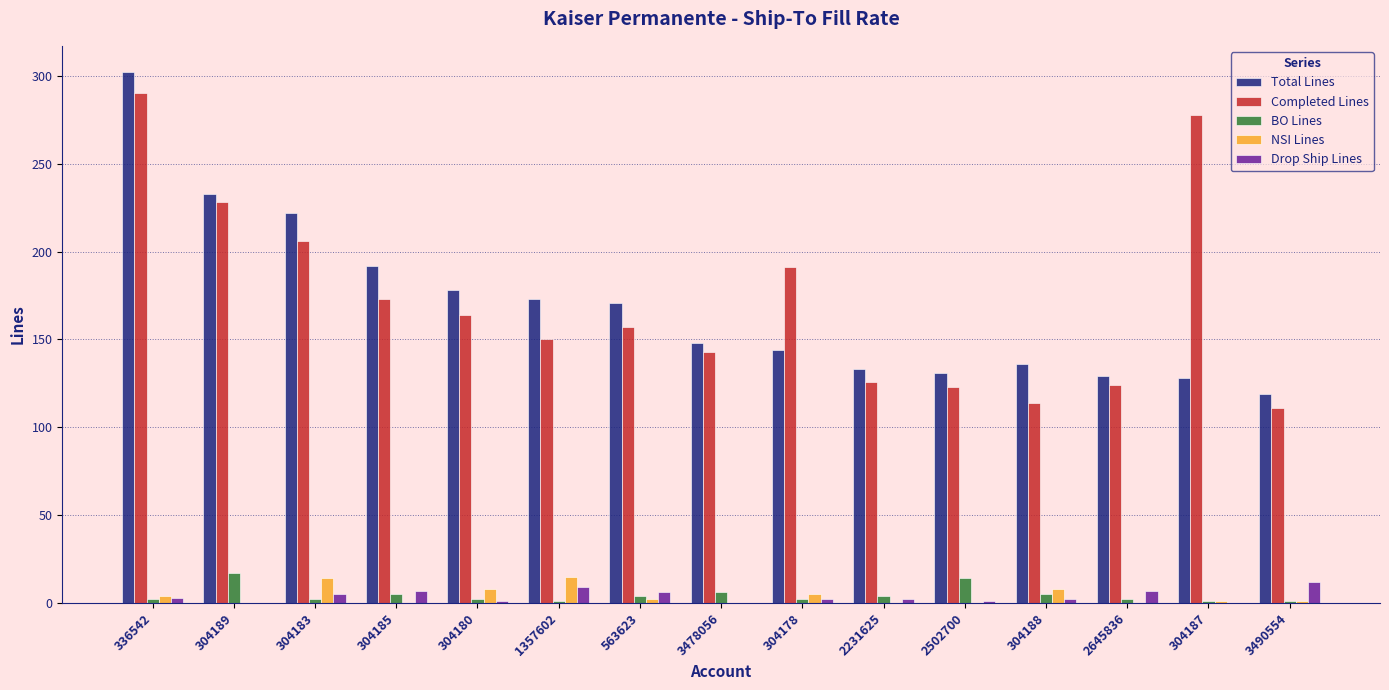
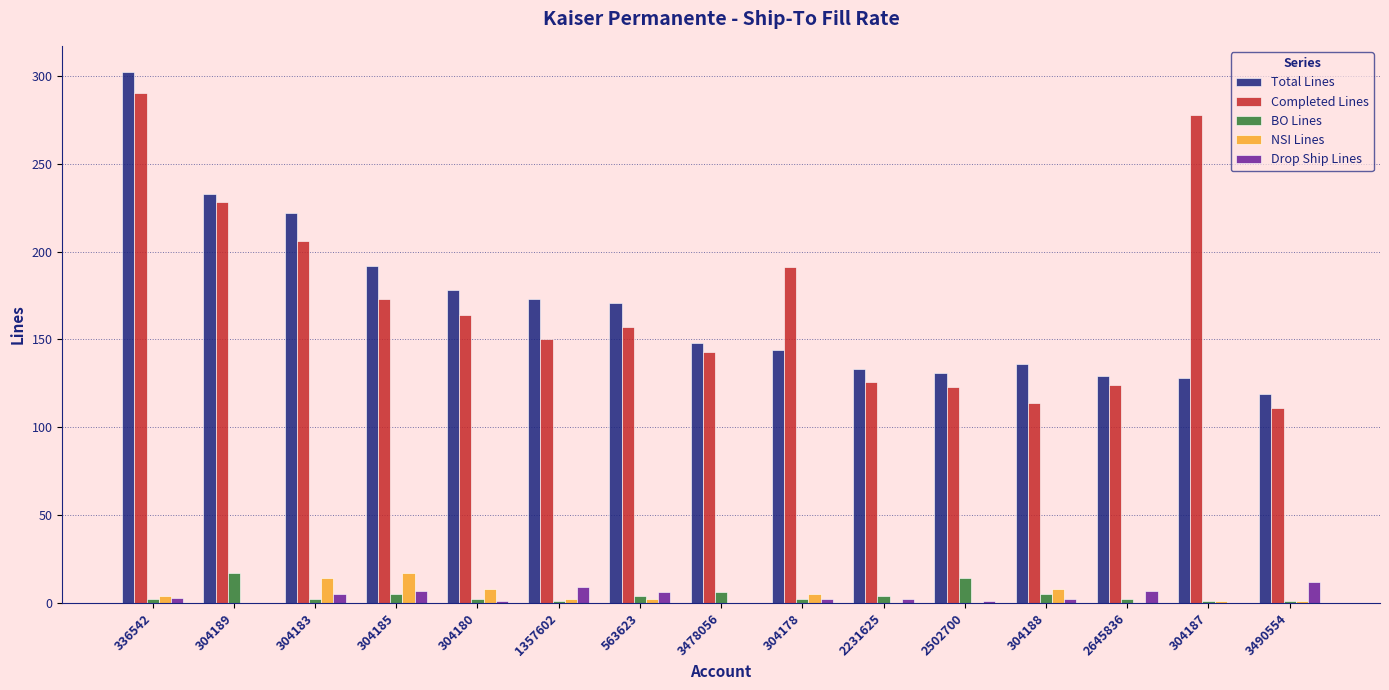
NSI Lines, 304185: 0 -> 17
NSI Lines, 1357602: 15 -> 2
